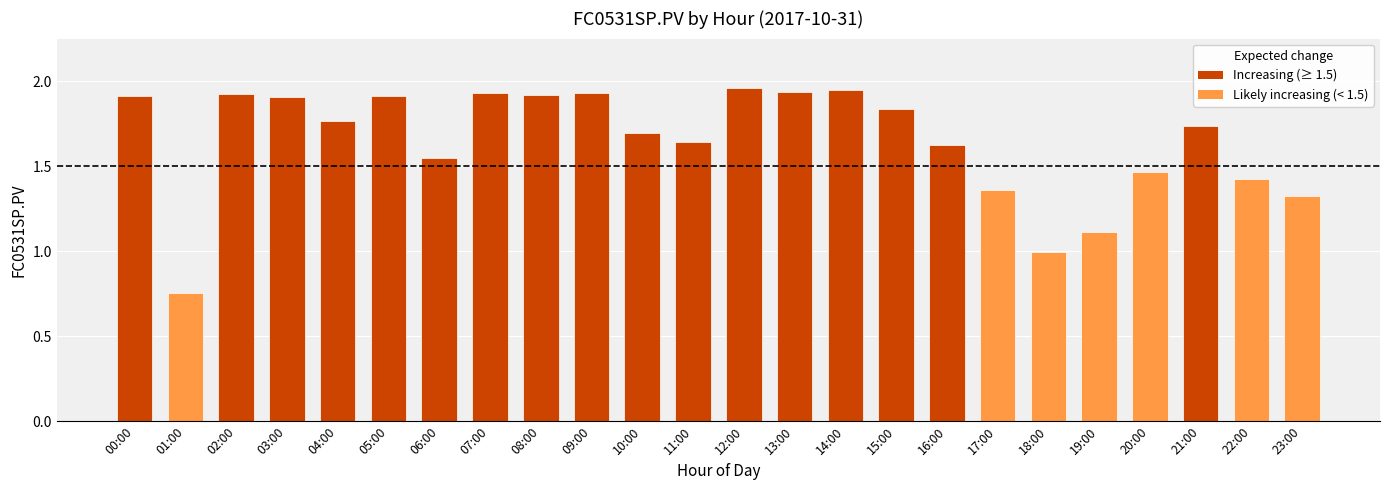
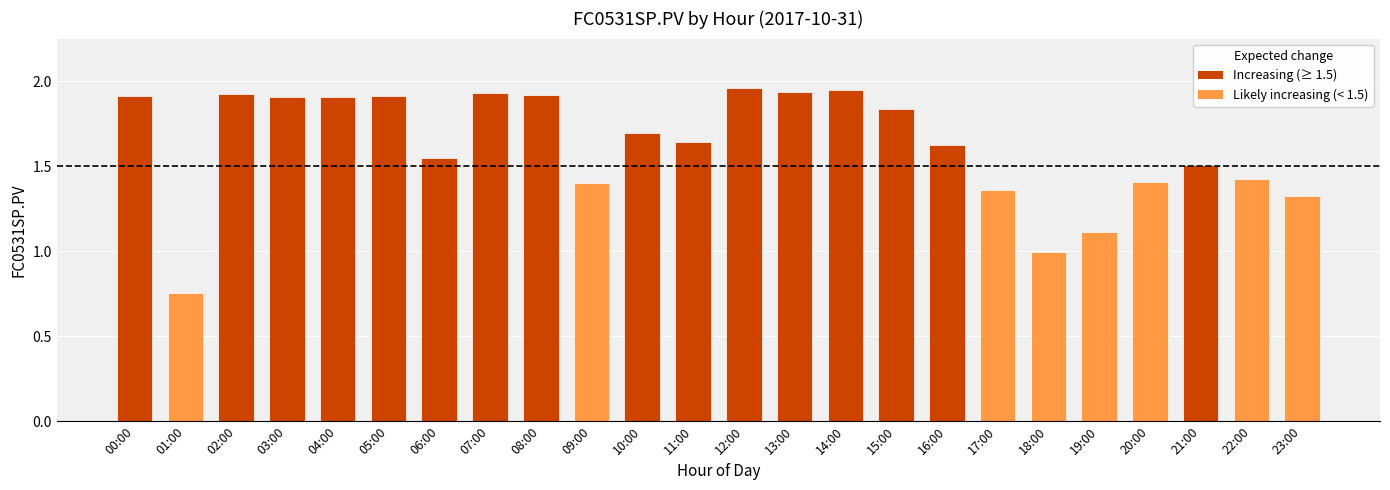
04:00: 1.77 -> 1.91
09:00: 1.93 -> 1.40
20:00: 1.46 -> 1.41
21:00: 1.74 -> 1.51
